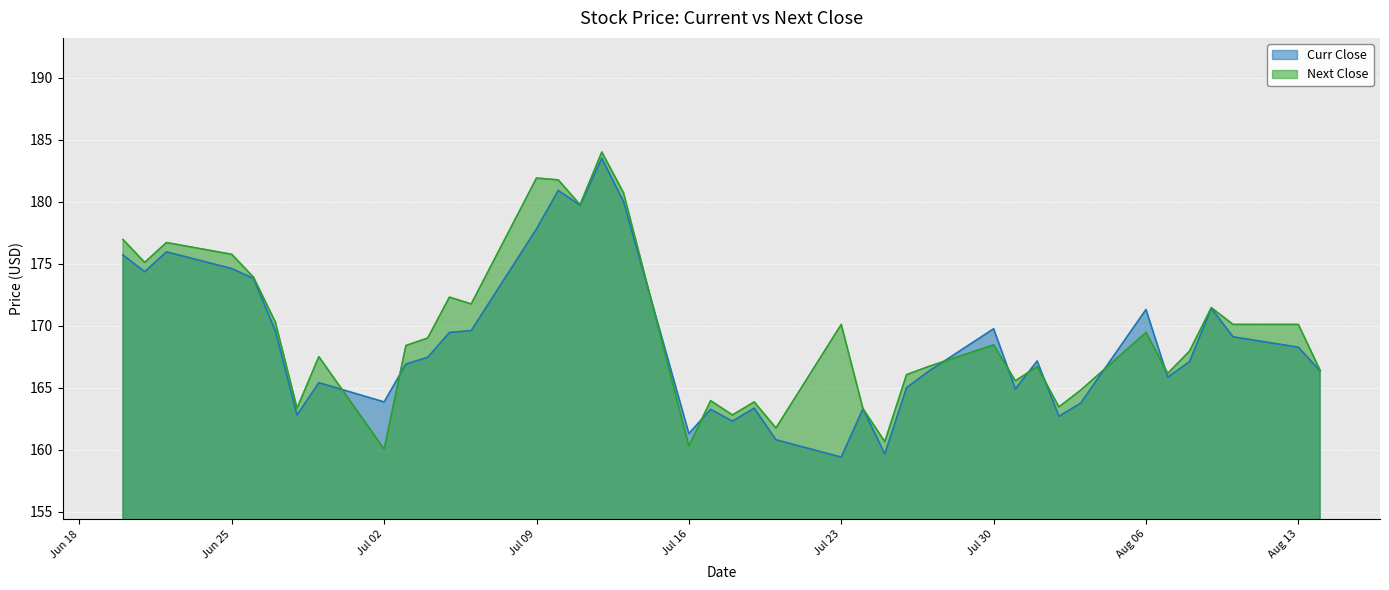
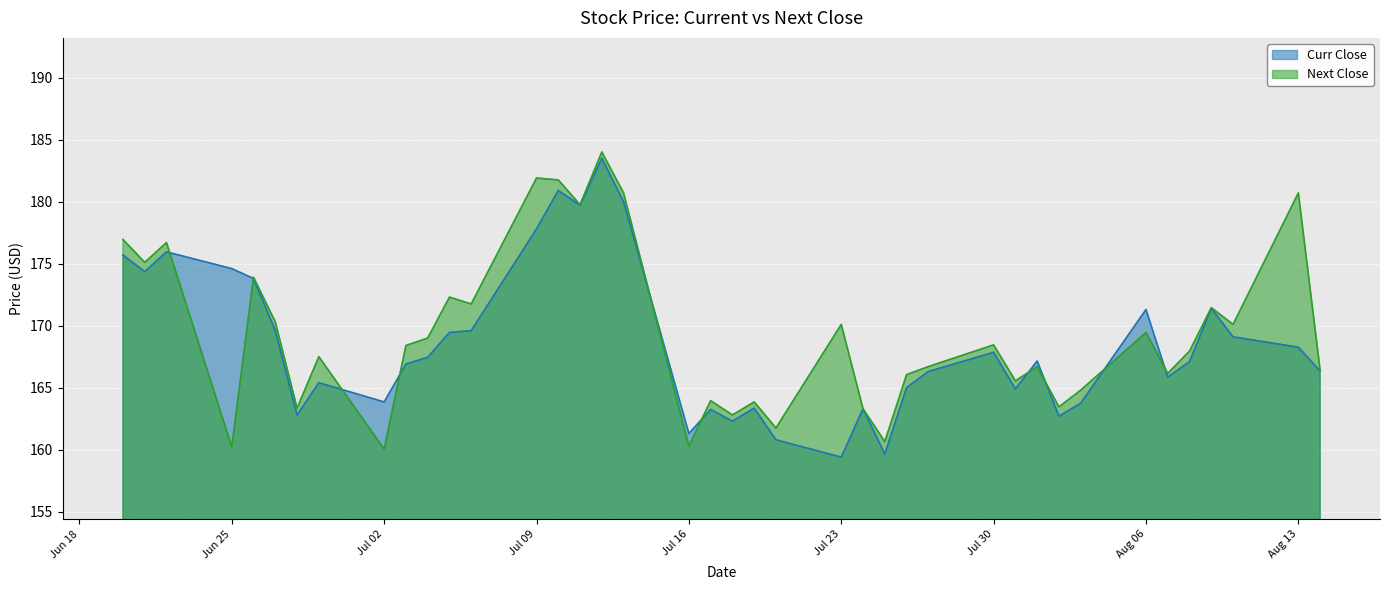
Next Close, Jun 25: 175.8 -> 160.2
Curr Close, Jul 30: 169.8 -> 167.9
Next Close, Aug 13: 170.1 -> 180.7
